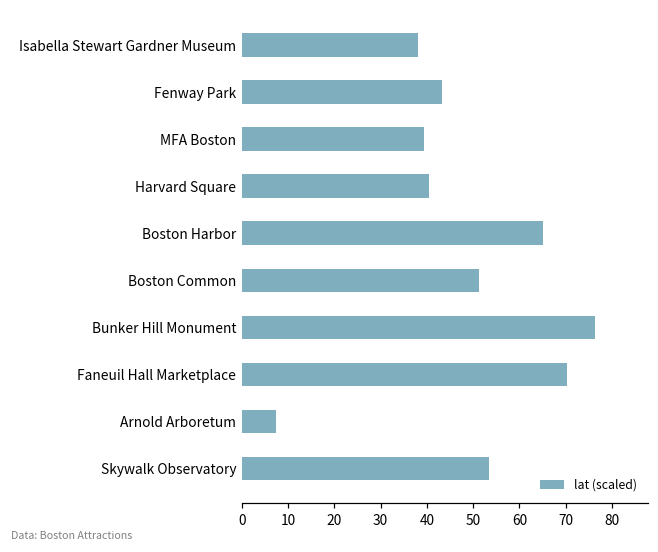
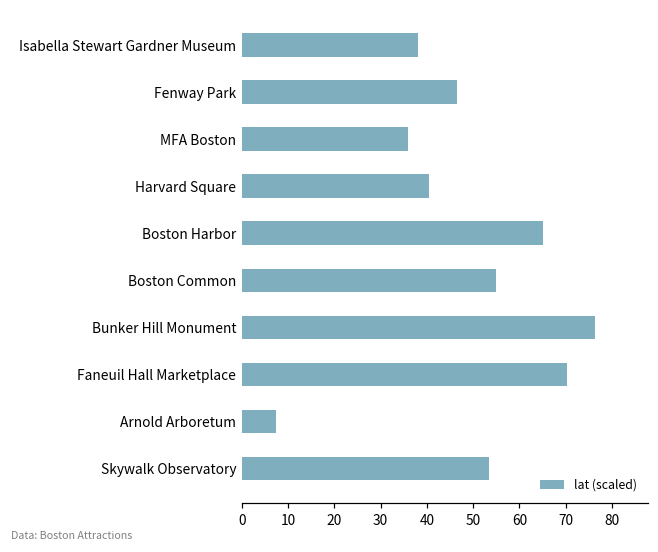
Fenway Park: 43 -> 47
MFA Boston: 39 -> 36
Boston Common: 51 -> 55
